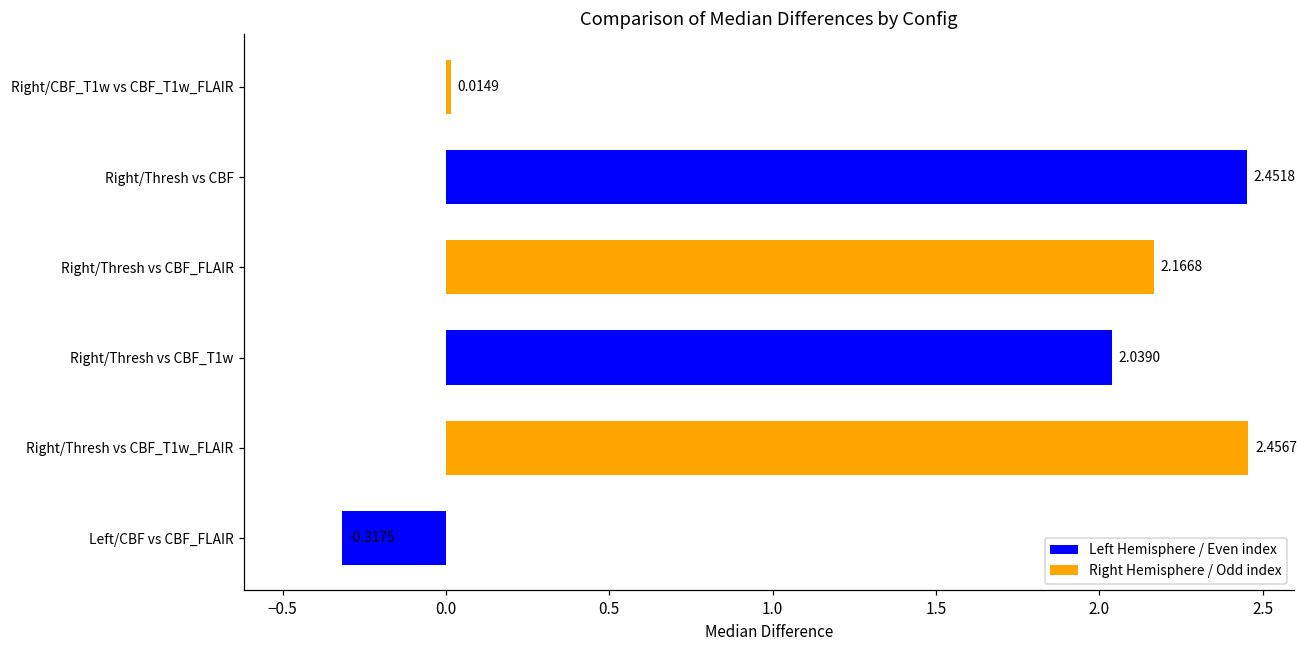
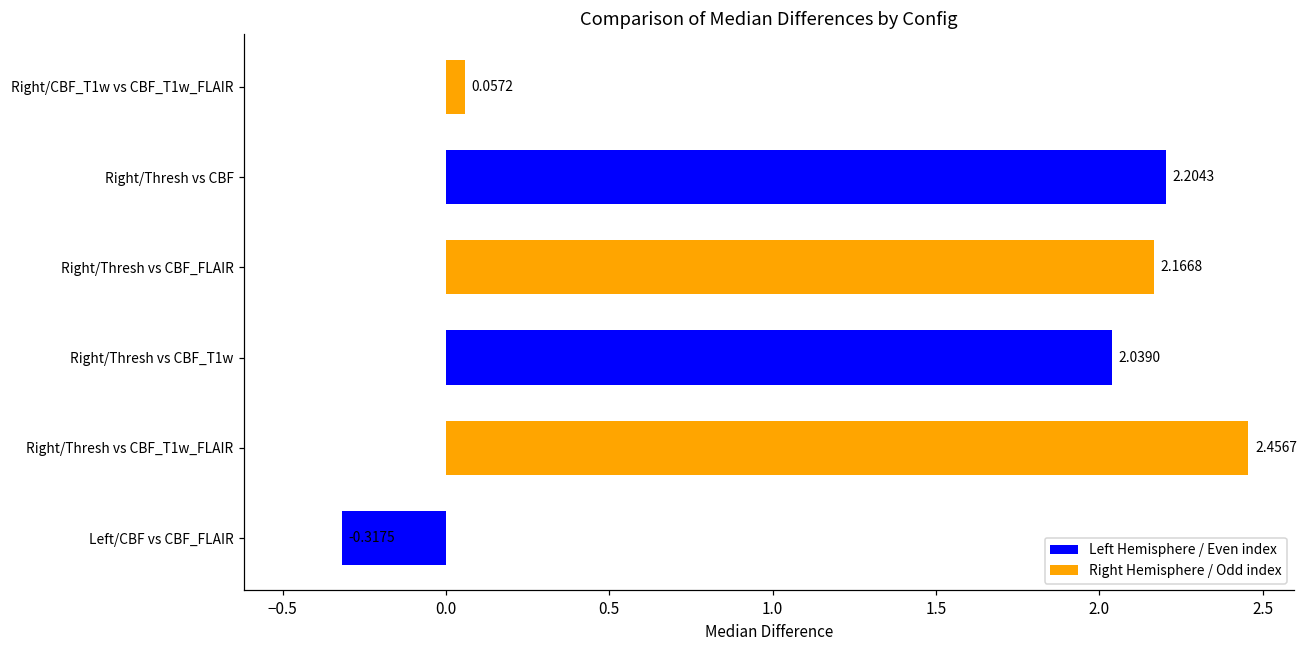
Right/CBF_T1w vs CBF_T1w_FLAIR: 0.0149 -> 0.0572
Right/Thresh vs CBF: 2.4518 -> 2.2043
